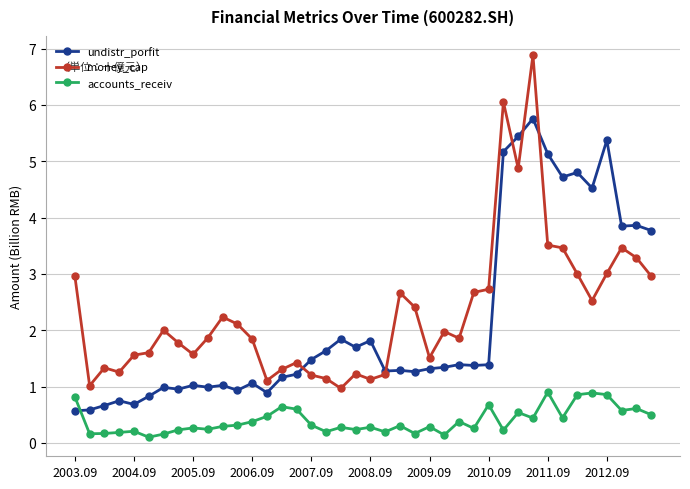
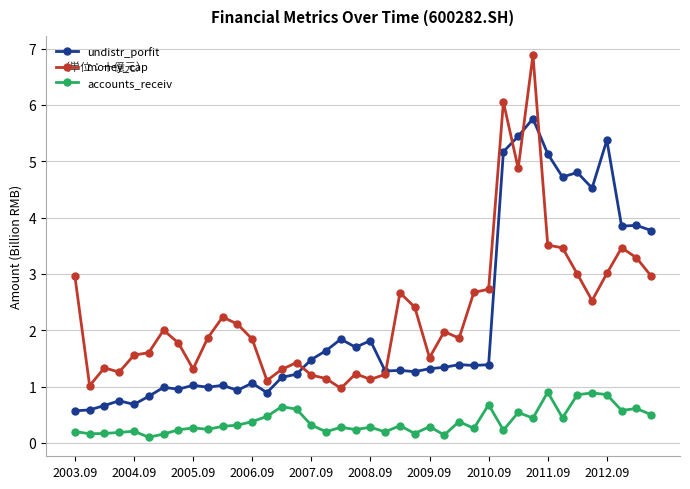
accounts_receiv, 2003.09: 0.8 -> 0.2
money_cap, 2005.09: 1.6 -> 1.3
